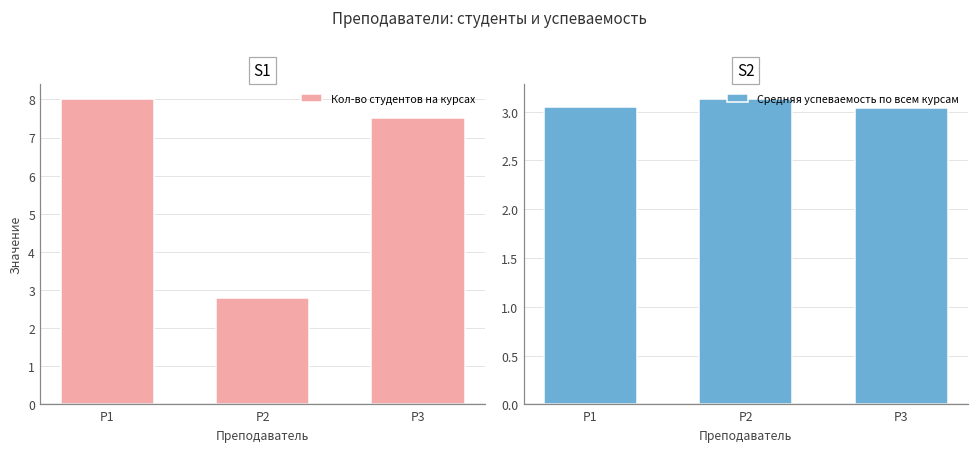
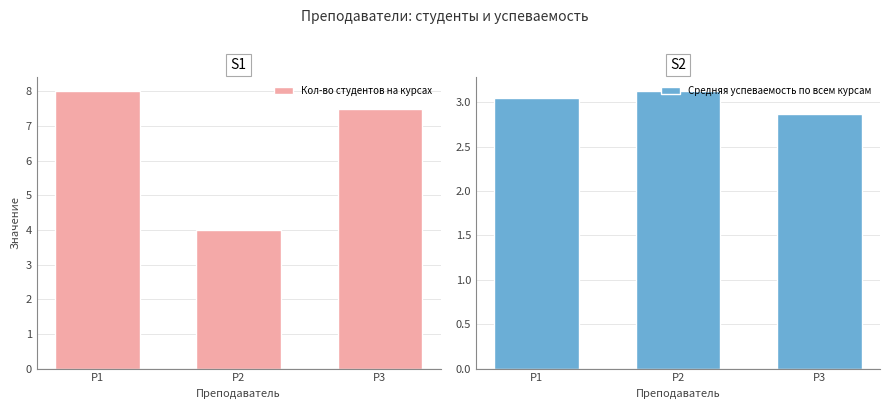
S1, P2: 2.8 -> 4.0
S2, P3: 3.0 -> 2.9
